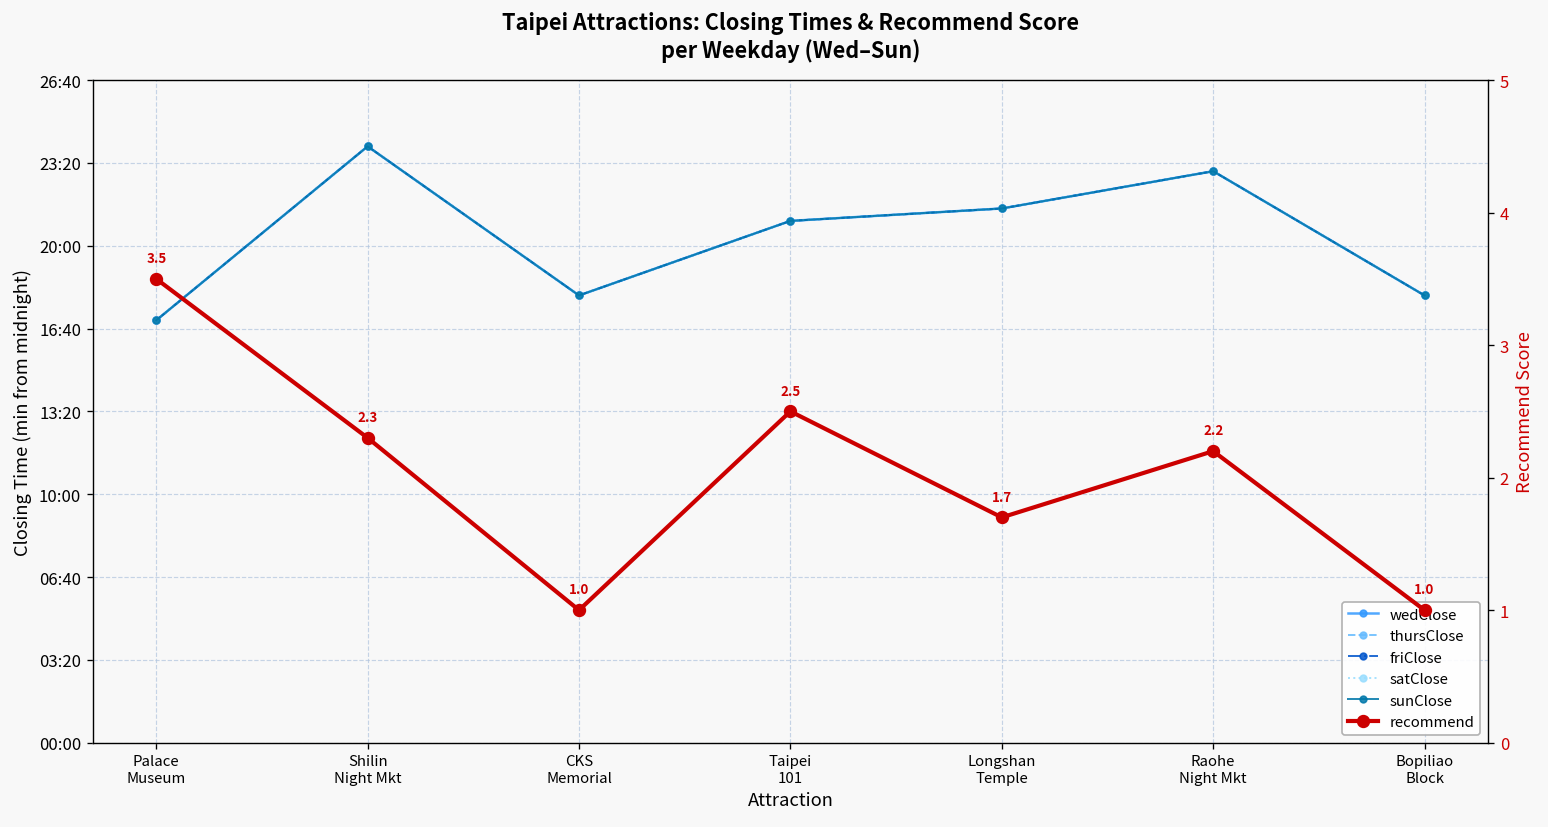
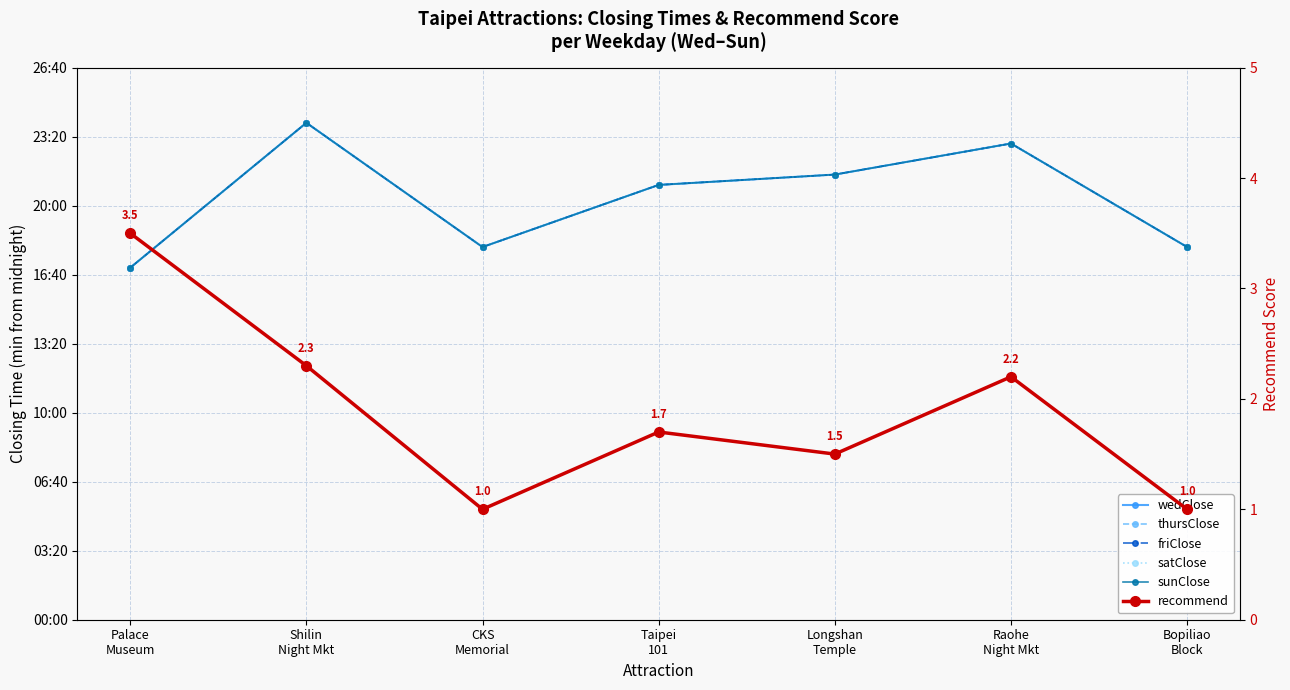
recommend, Taipei 101: 2.5 -> 1.7
recommend, Longshan Temple: 1.7 -> 1.5
